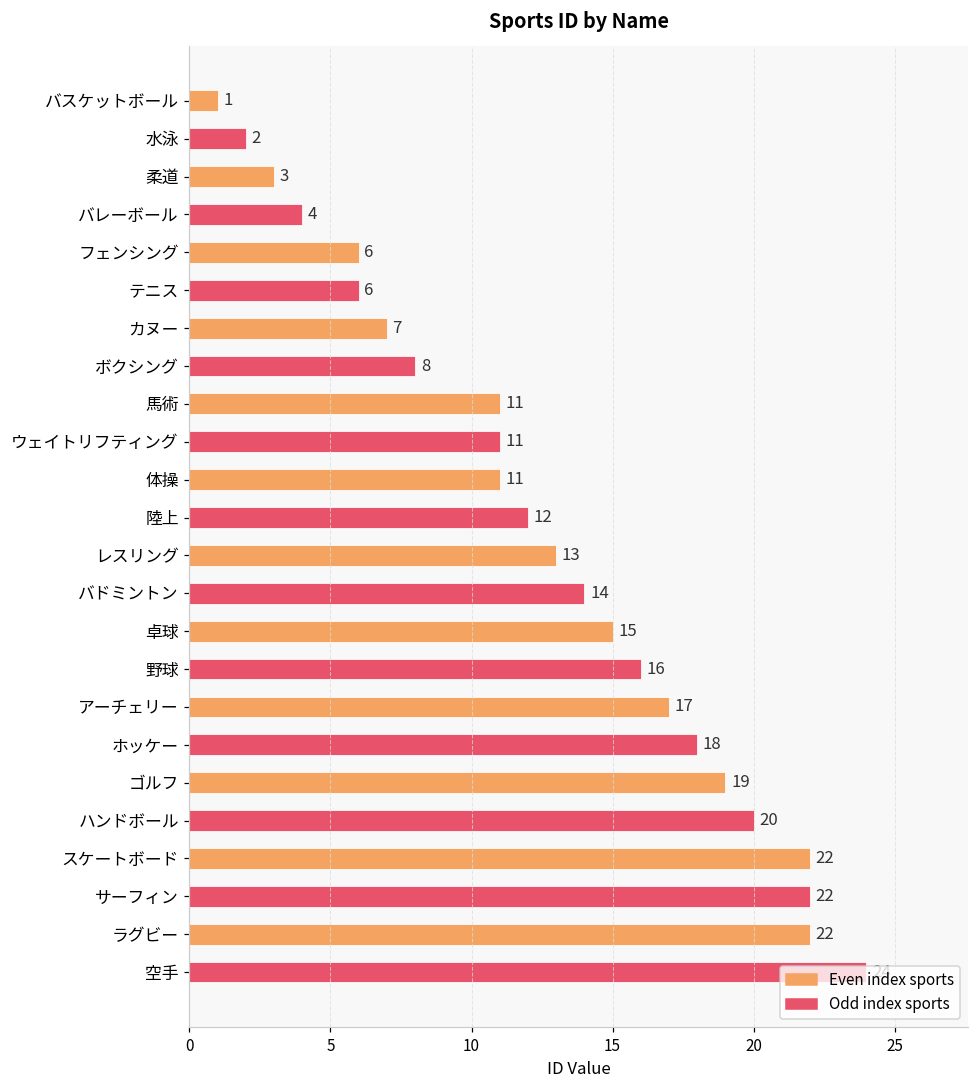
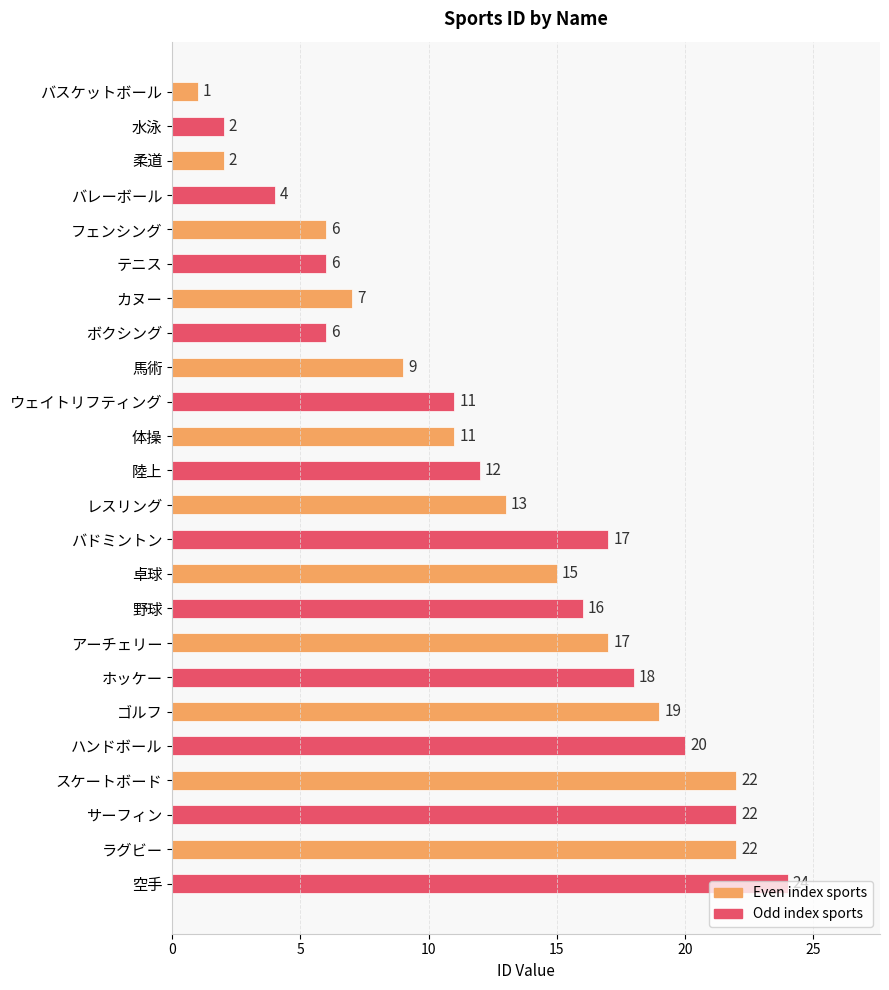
柔道: 3 -> 2
ボクシング: 8 -> 6
馬術: 11 -> 9
バドミントン: 14 -> 17
